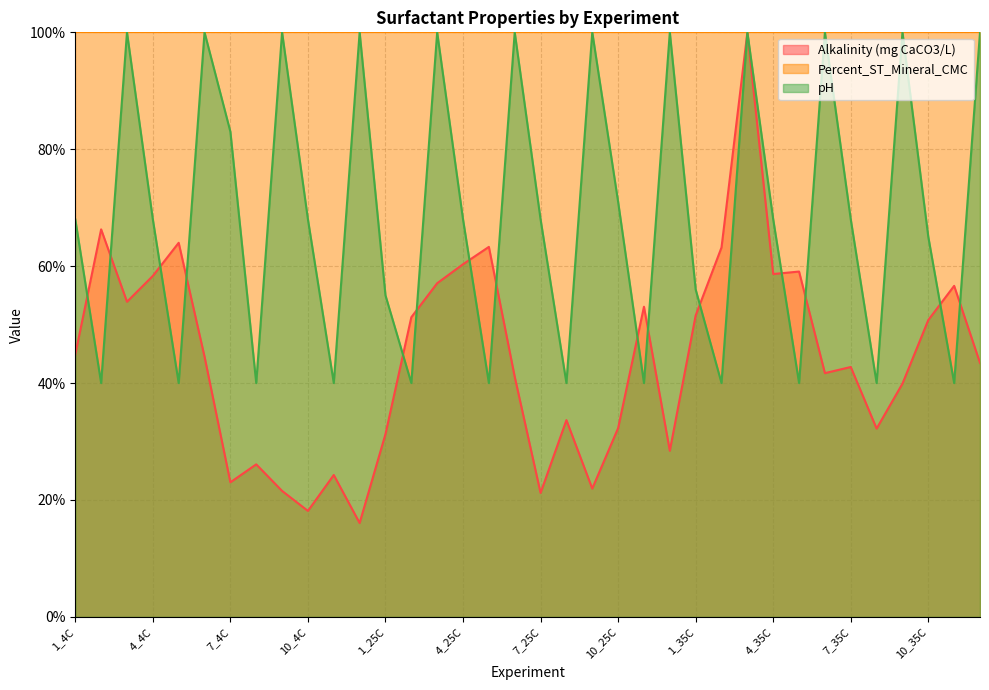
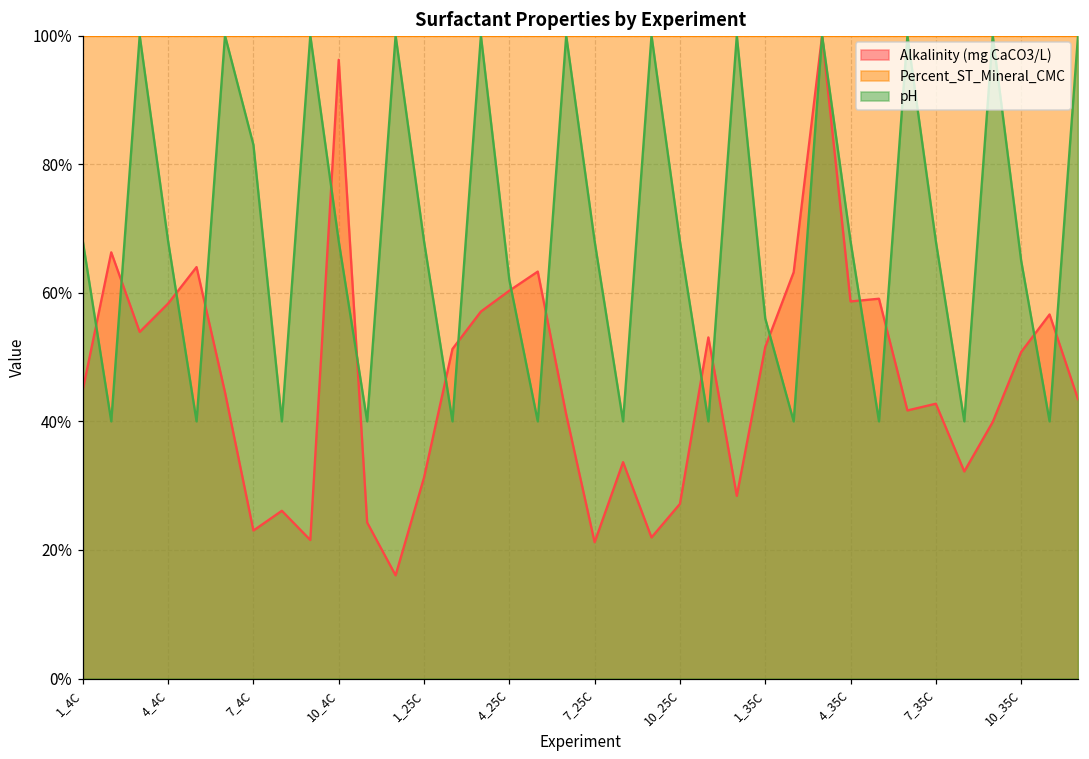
Alkalinity (mg CaCO3/L), 10_4C: 18% -> 96%
pH, 1_25C: 55% -> 68%
pH, 4_25C: 68% -> 62%
Alkalinity (mg CaCO3/L), 10_25C: 32% -> 27%
pH, 10_25C: 71% -> 68%
